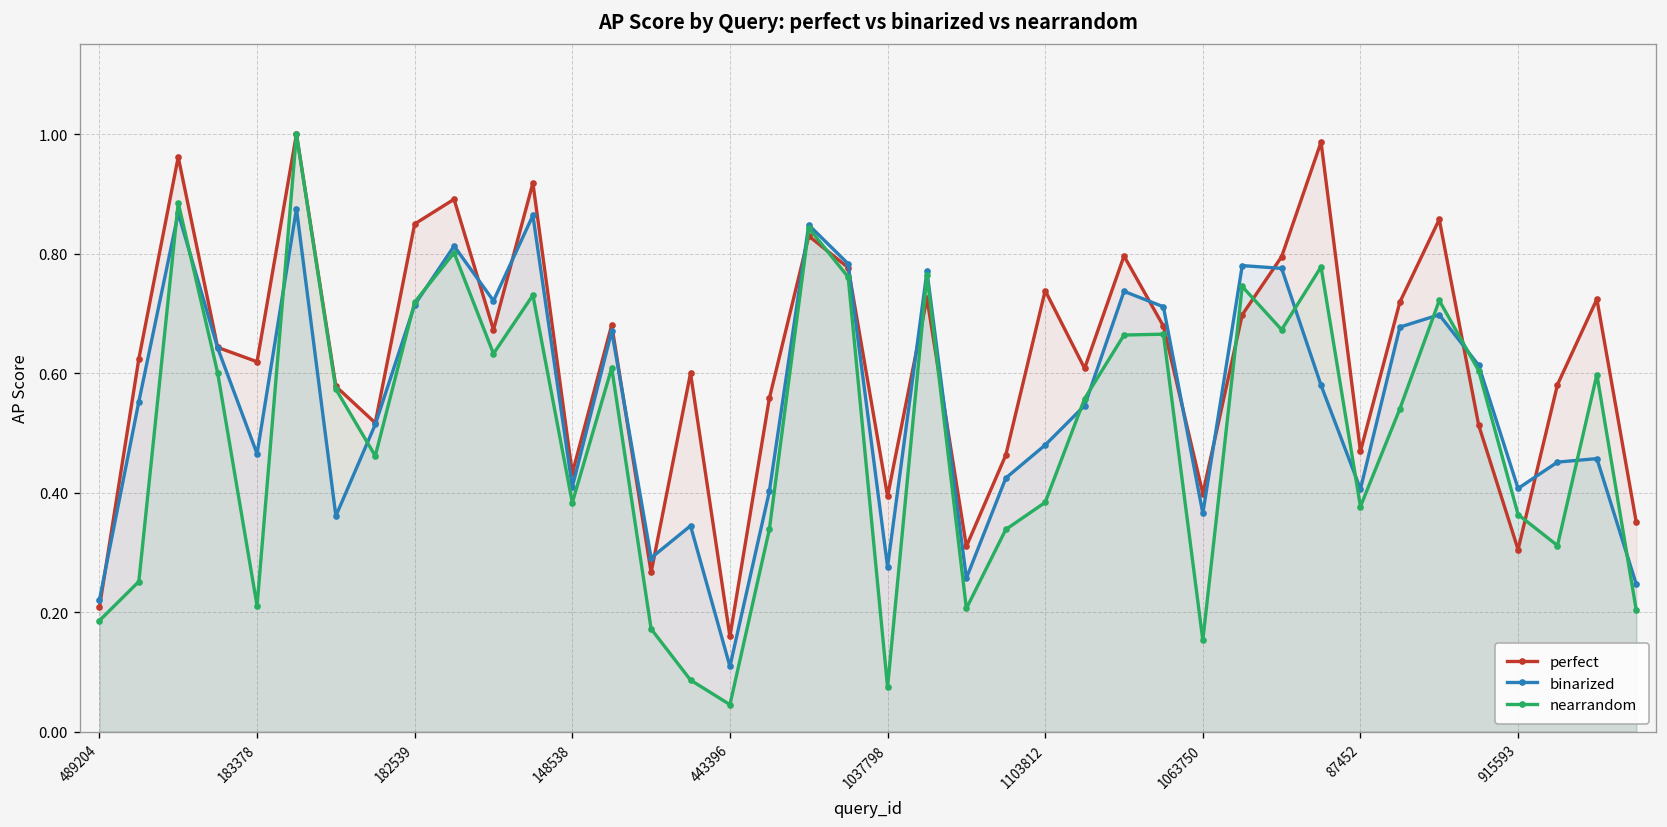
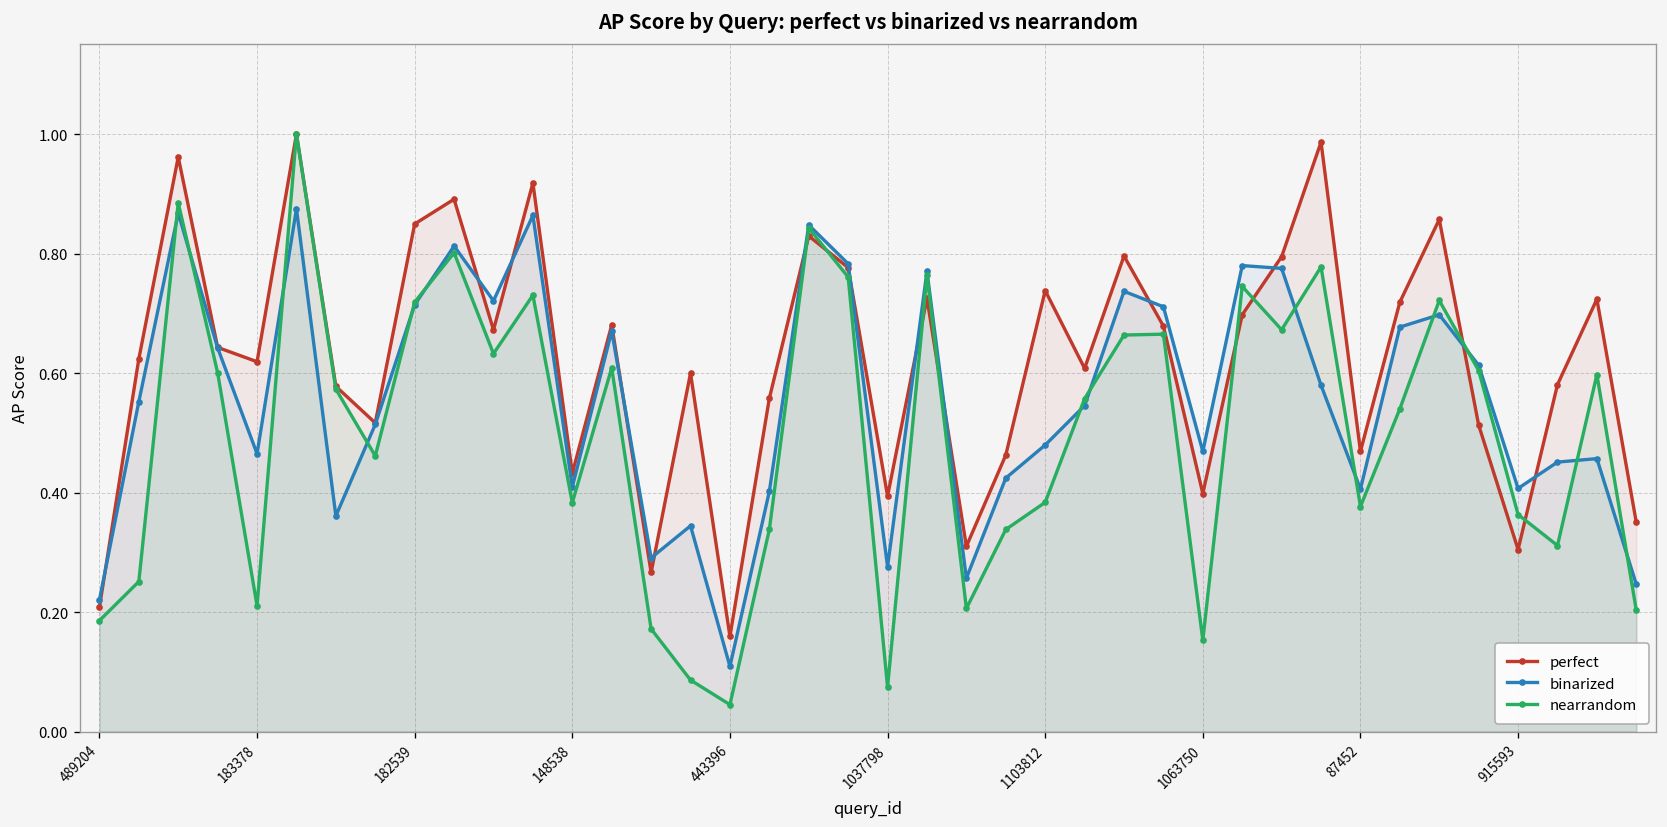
binarized, 1063750: 0.37 -> 0.47
